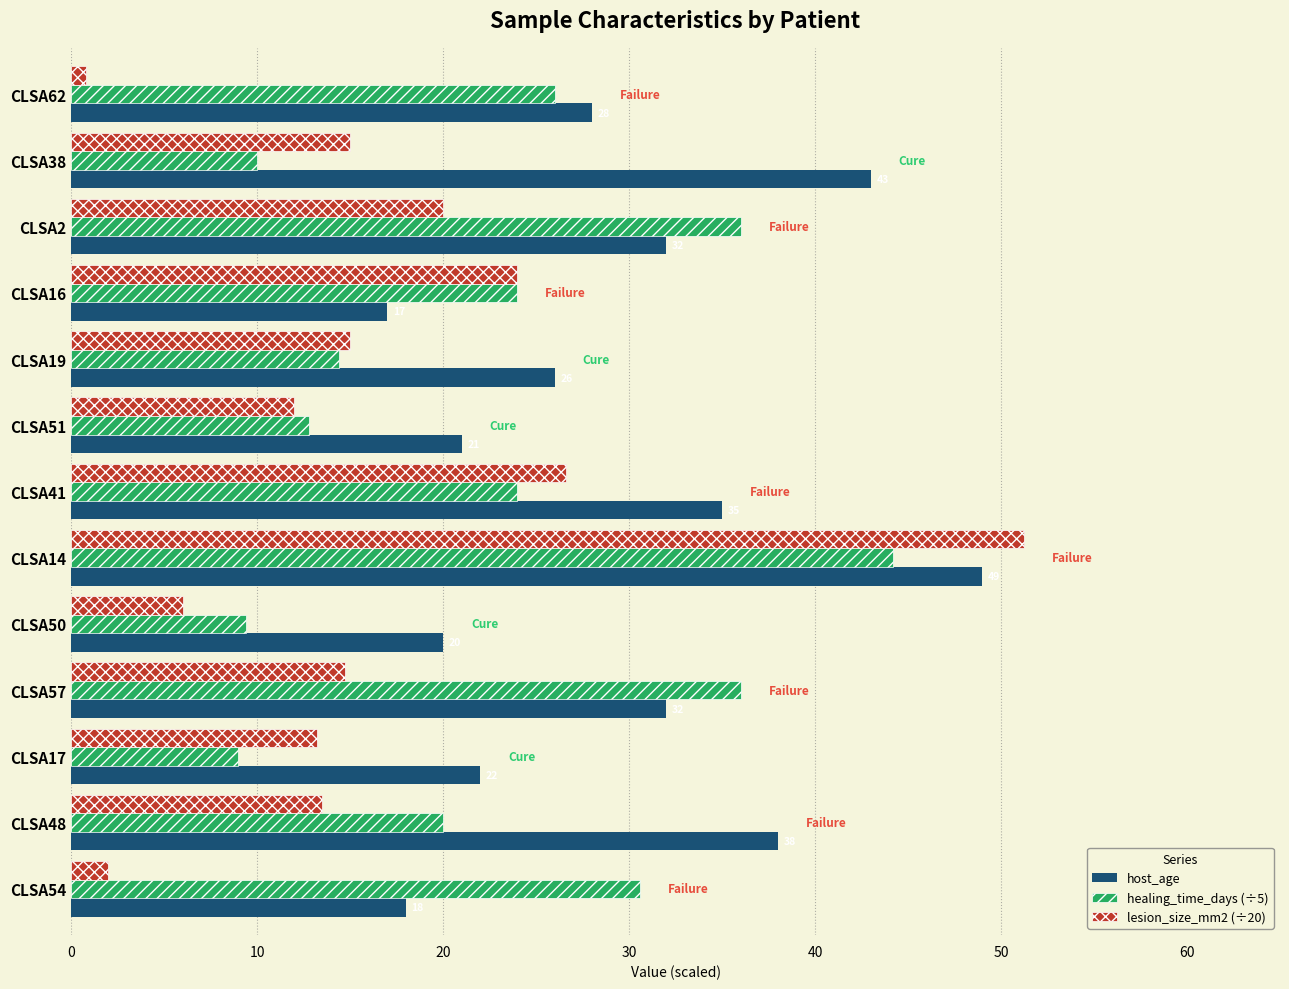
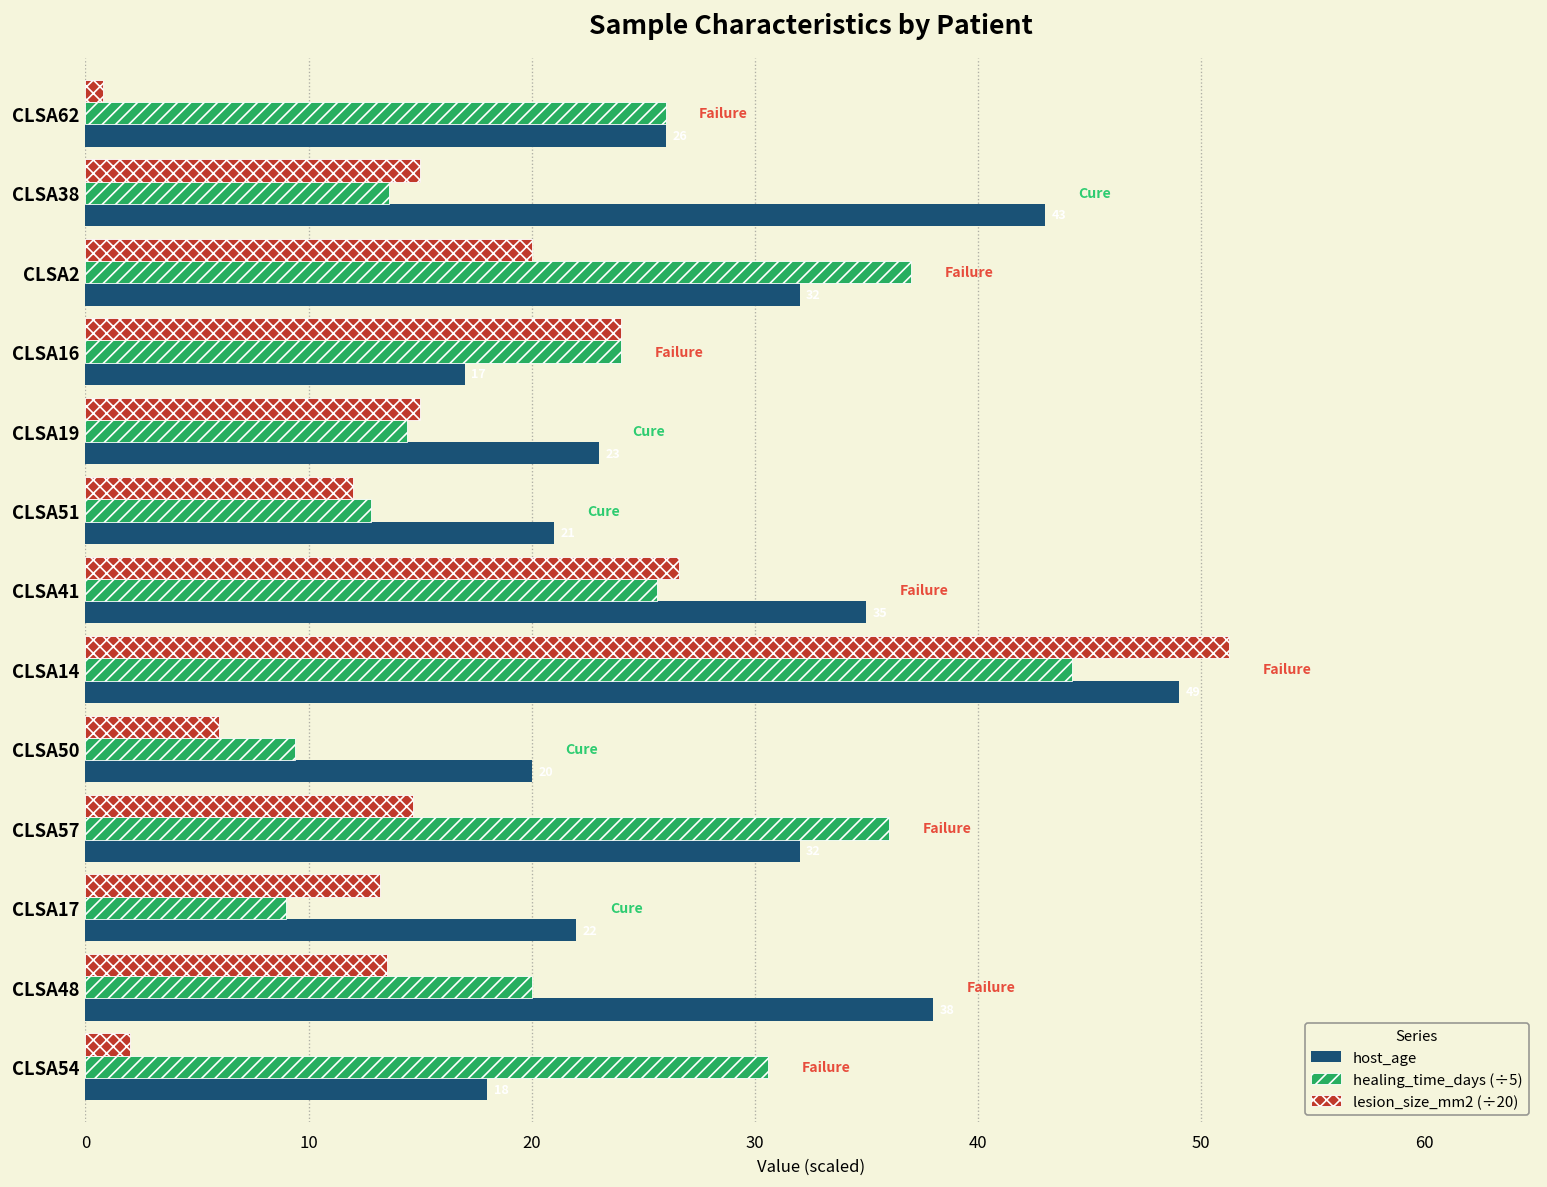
host_age, CLSA62: 28 -> 26
healing_time_days (÷5), CLSA38: 10.0 -> 13.6
healing_time_days (÷5), CLSA2: 36.0 -> 37.0
host_age, CLSA19: 26 -> 23
healing_time_days (÷5), CLSA41: 24.0 -> 25.6
